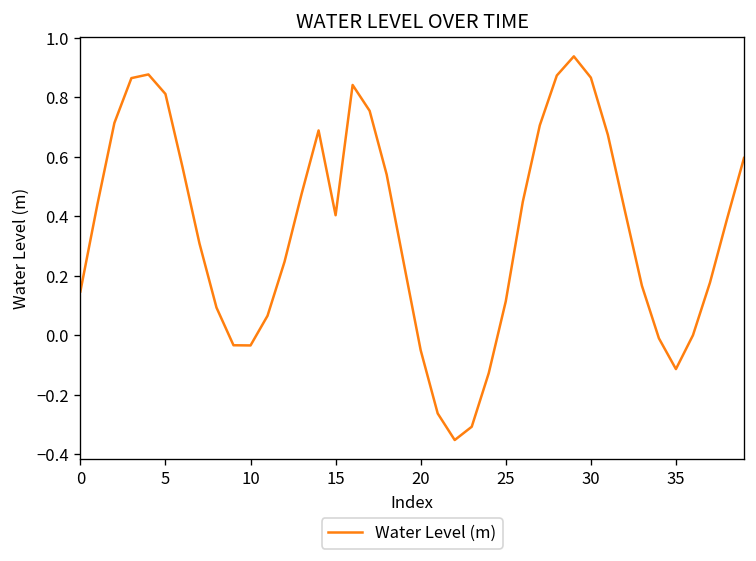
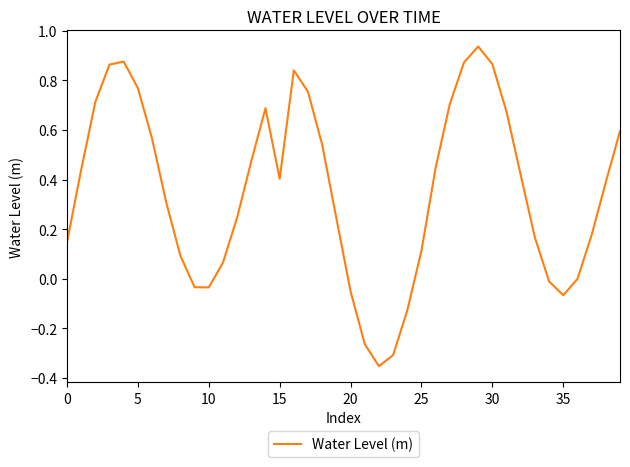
5: 0.81 -> 0.77
35: -0.11 -> -0.07
